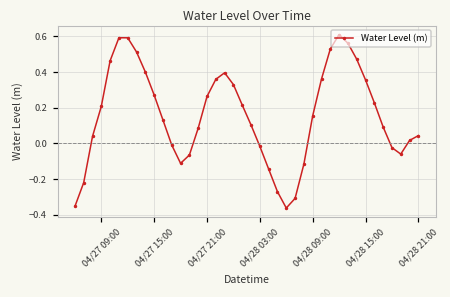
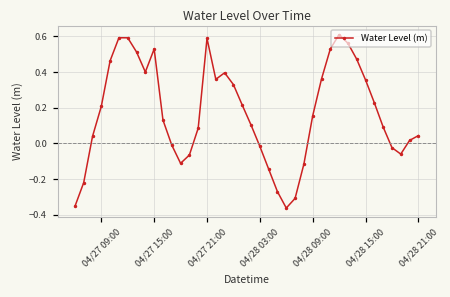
04/27 15:00: 0.27 -> 0.53
04/27 21:00: 0.26 -> 0.59
